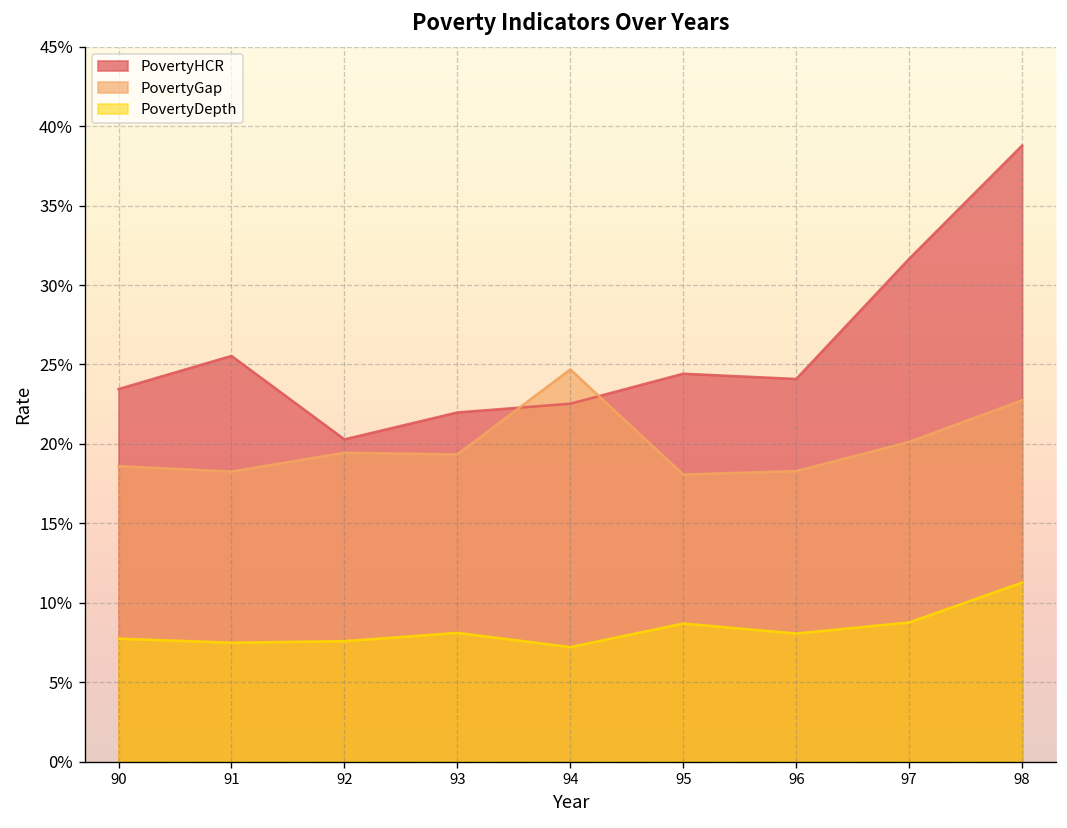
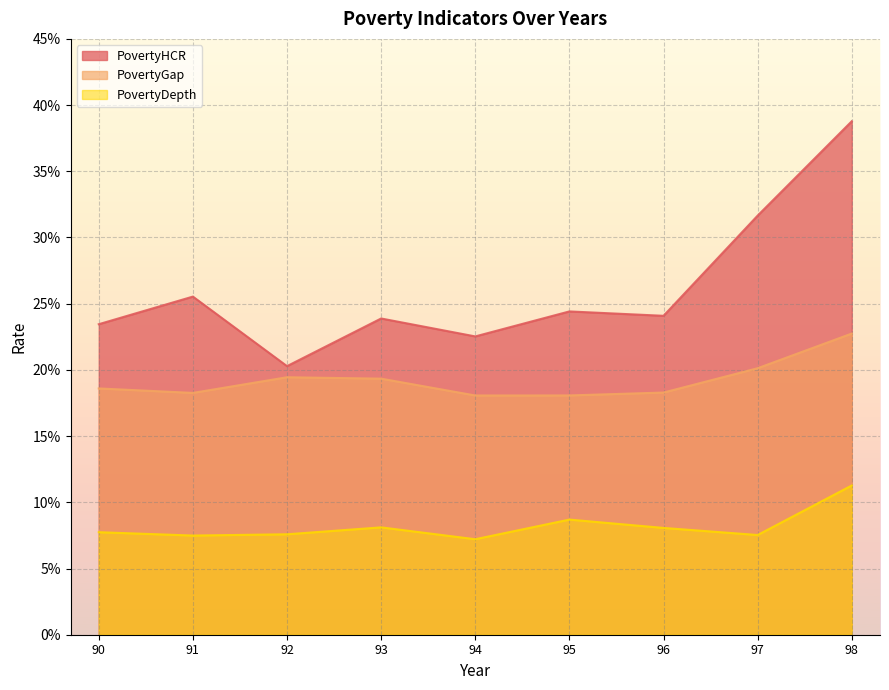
PovertyHCR, 93: 22.0% -> 23.9%
PovertyGap, 94: 24.7% -> 18.1%
PovertyDepth, 97: 8.8% -> 7.5%
